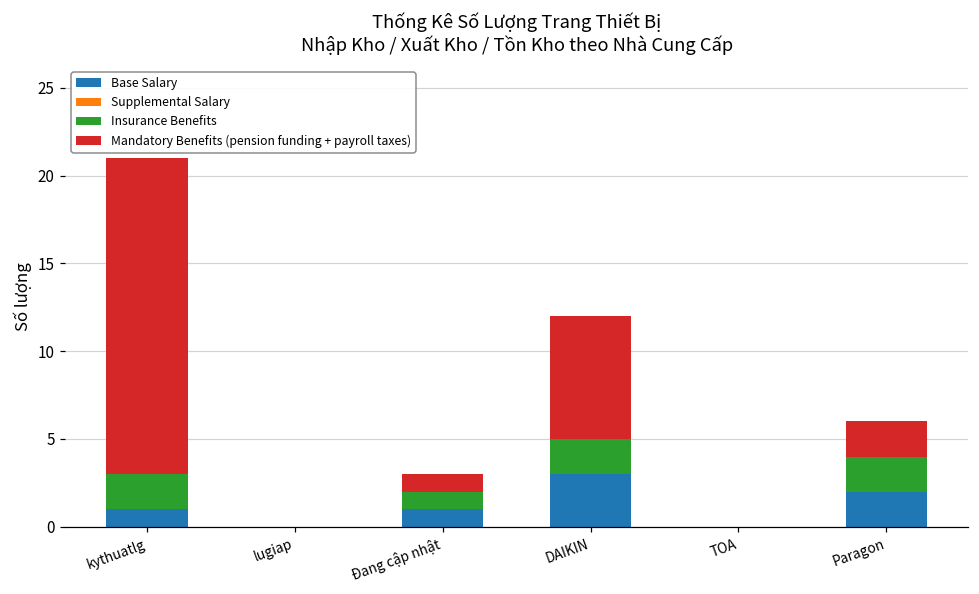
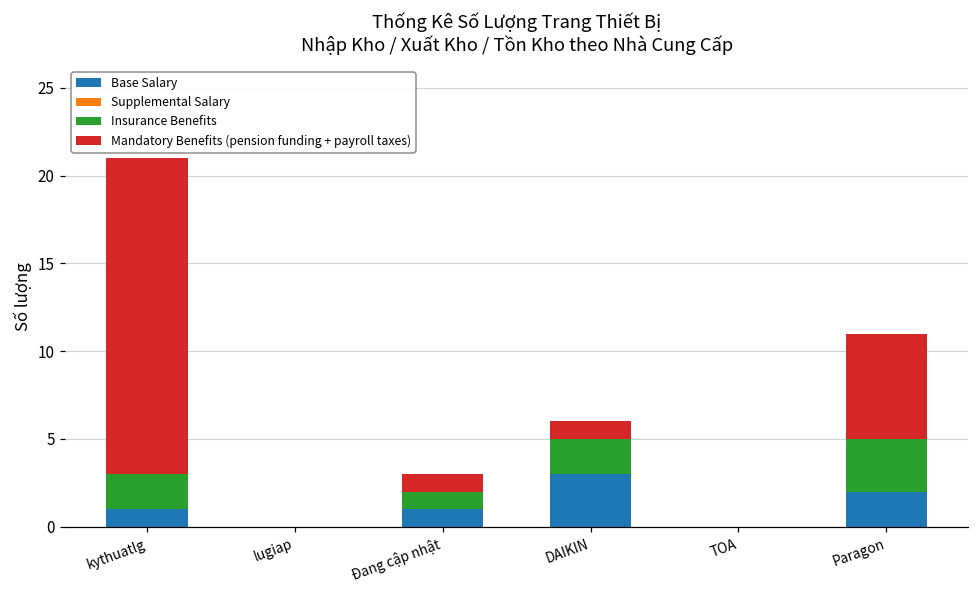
Mandatory Benefits (pension funding + payroll taxes), DAIKIN: 7 -> 1
Insurance Benefits, Paragon: 2 -> 3
Mandatory Benefits (pension funding + payroll taxes), Paragon: 2 -> 6
